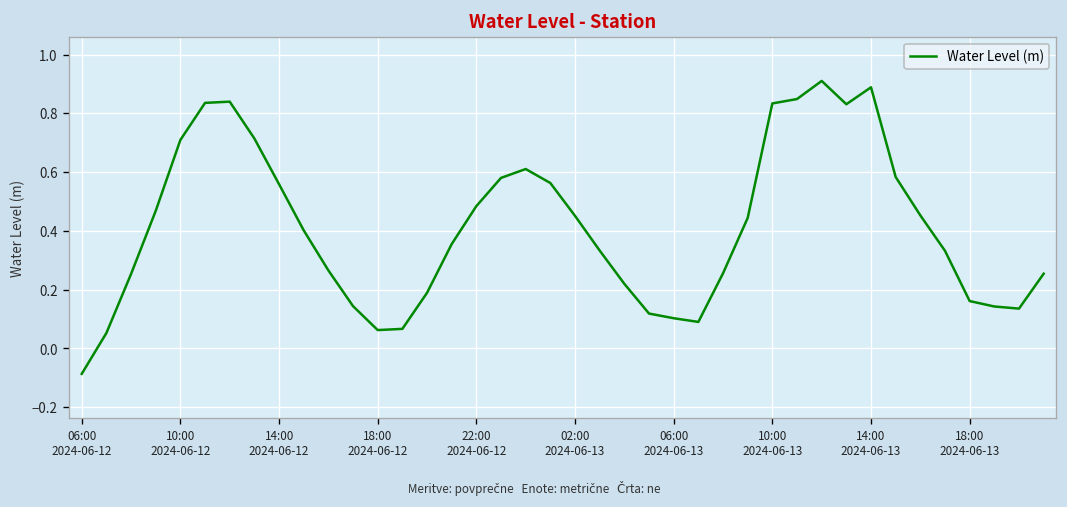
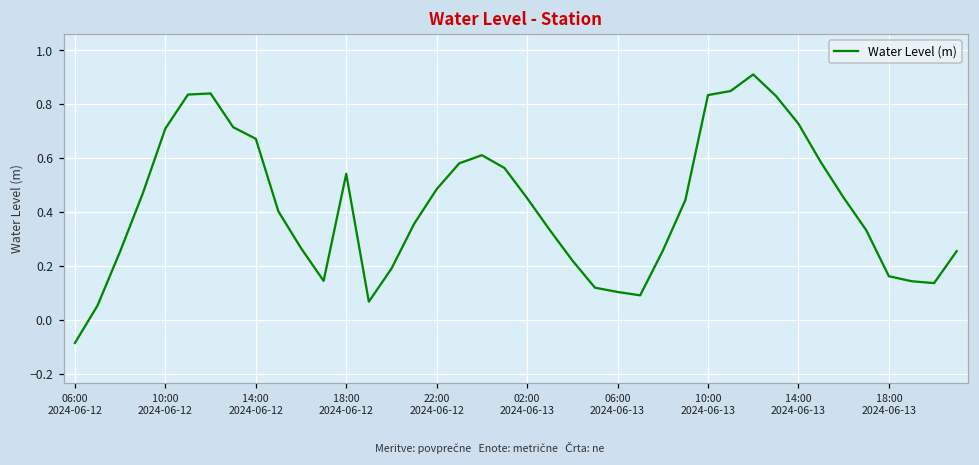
14:00 2024-06-12: 0.56 -> 0.67
18:00 2024-06-12: 0.06 -> 0.54
14:00 2024-06-13: 0.89 -> 0.73
